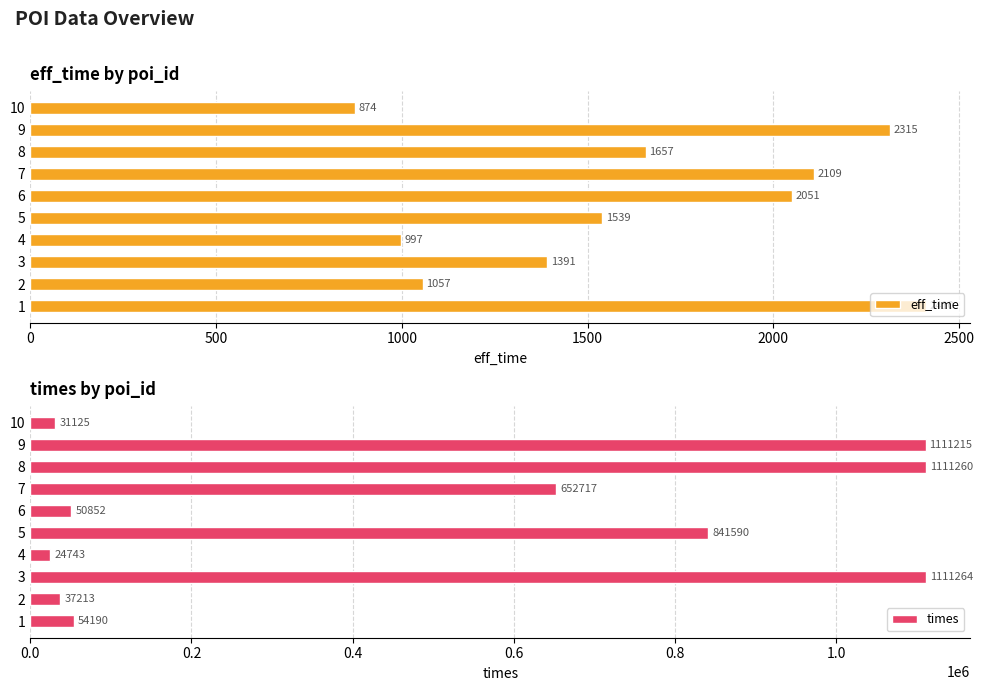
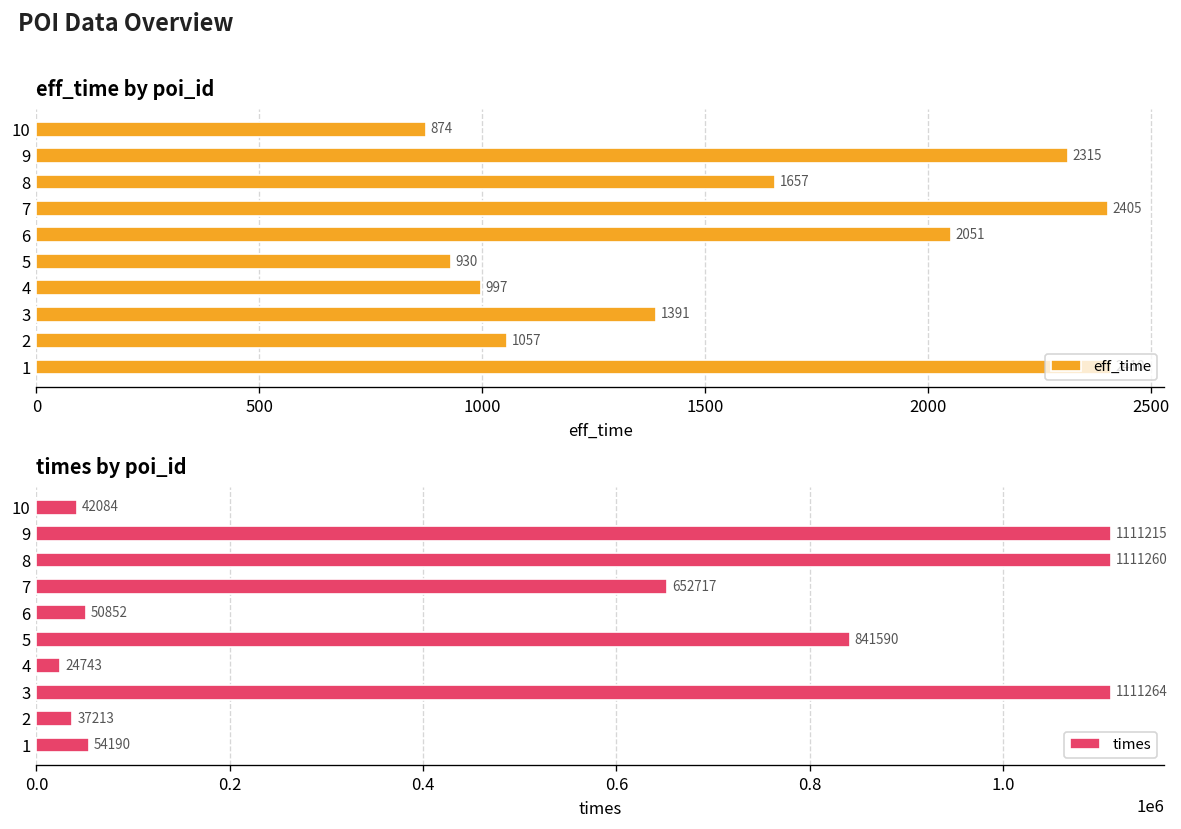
eff_time by poi_id, 7: 2109 -> 2405
eff_time by poi_id, 5: 1539 -> 930
times by poi_id, 10: 31125 -> 42084
